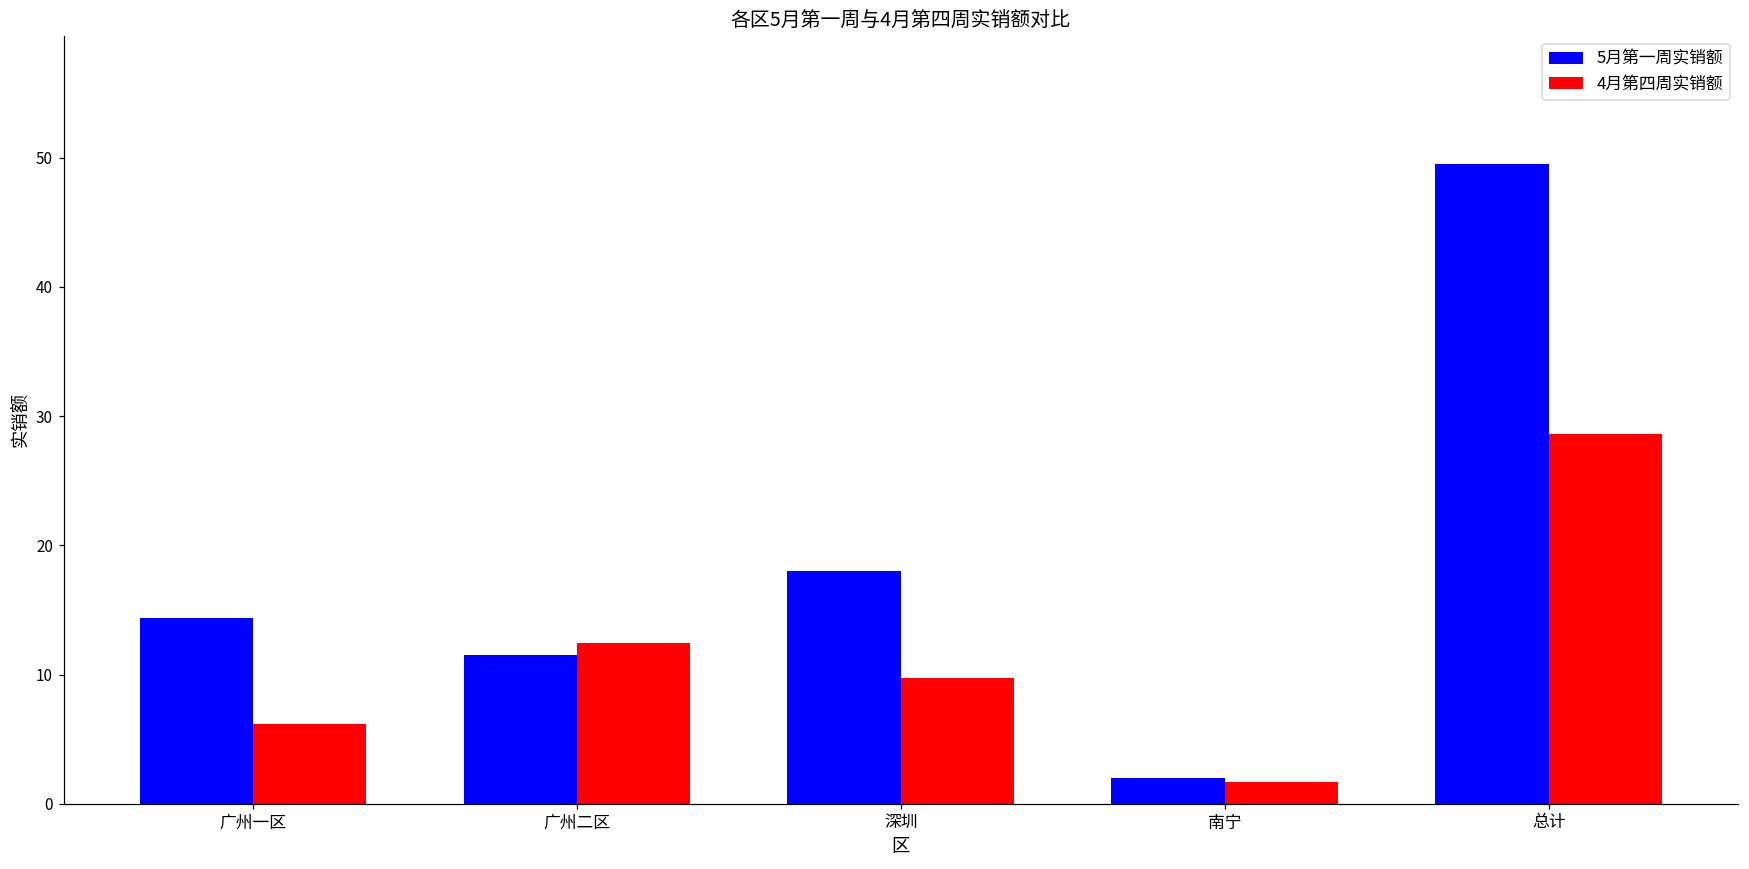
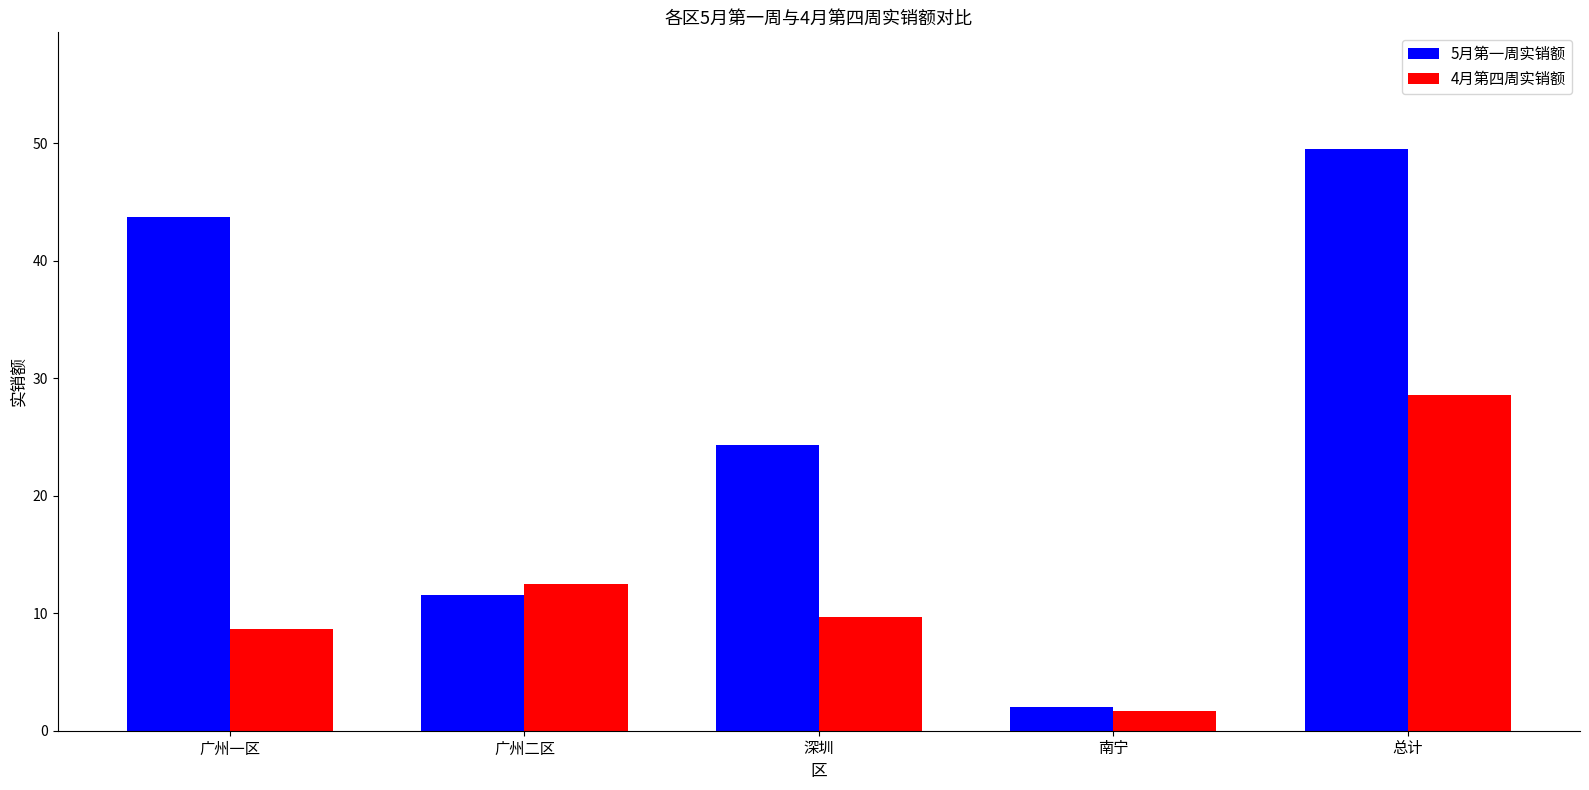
5月第一周实销额, 广州一区: 14.4 -> 43.7
4月第四周实销额, 广州一区: 6.2 -> 8.6
5月第一周实销额, 深圳: 18.0 -> 24.3
